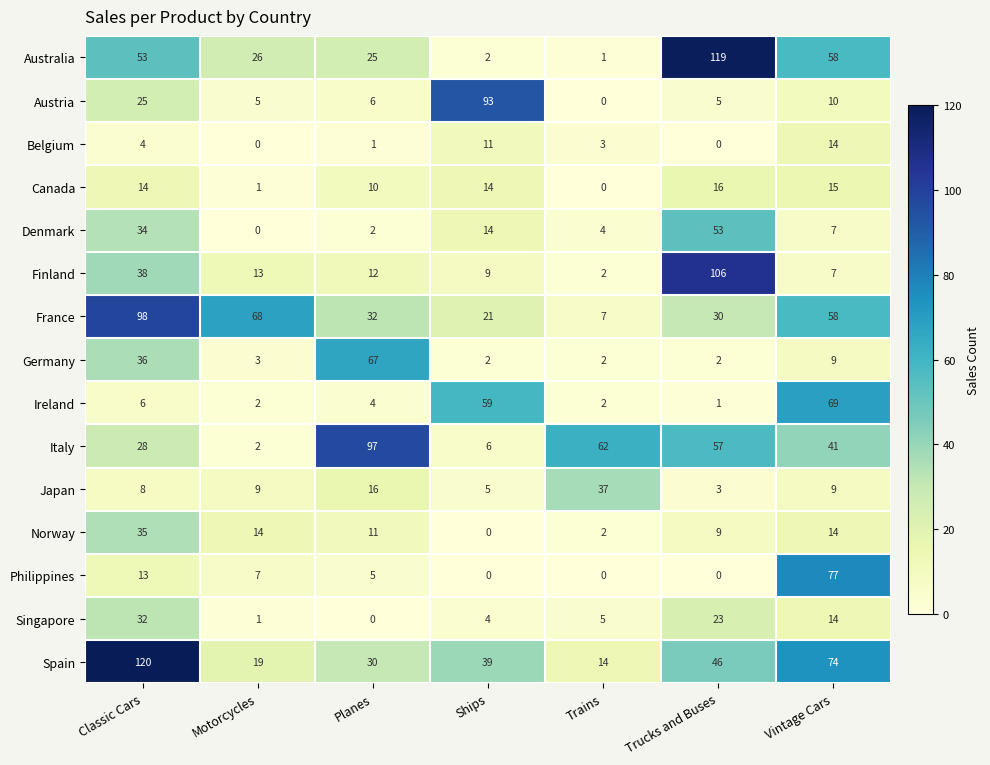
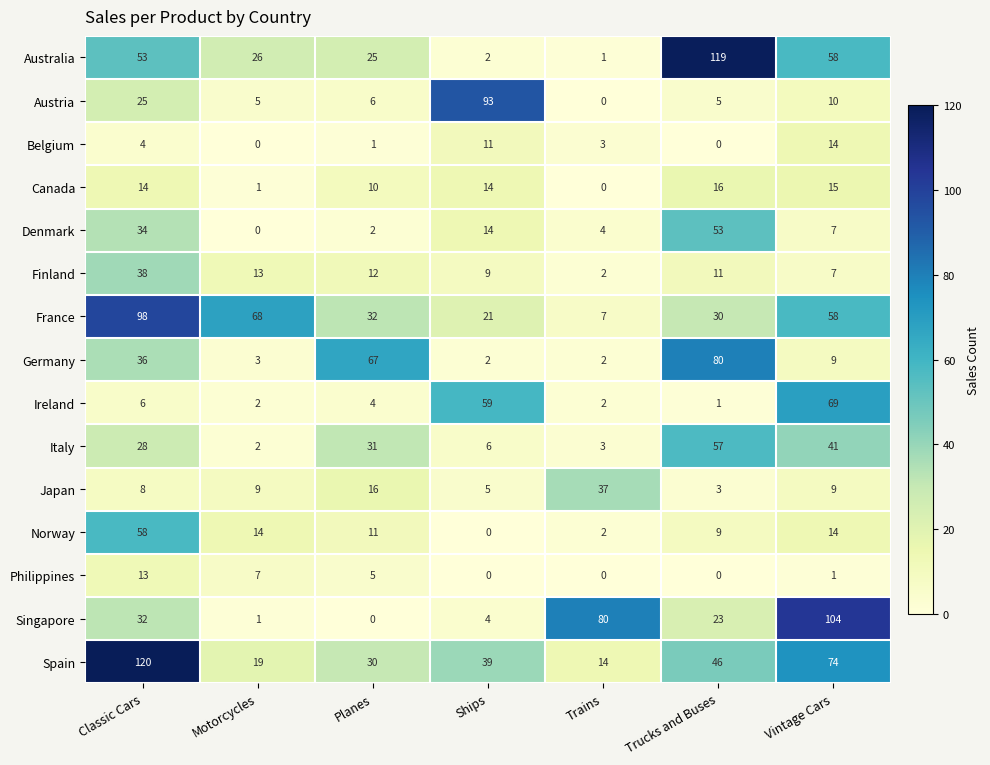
Finland, Trucks and Buses: 106 -> 11
Germany, Trucks and Buses: 2 -> 80
Italy, Planes: 97 -> 31
Italy, Trains: 62 -> 3
Norway, Classic Cars: 35 -> 58
Philippines, Vintage Cars: 77 -> 1
Singapore, Trains: 5 -> 80
Singapore, Vintage Cars: 14 -> 104
